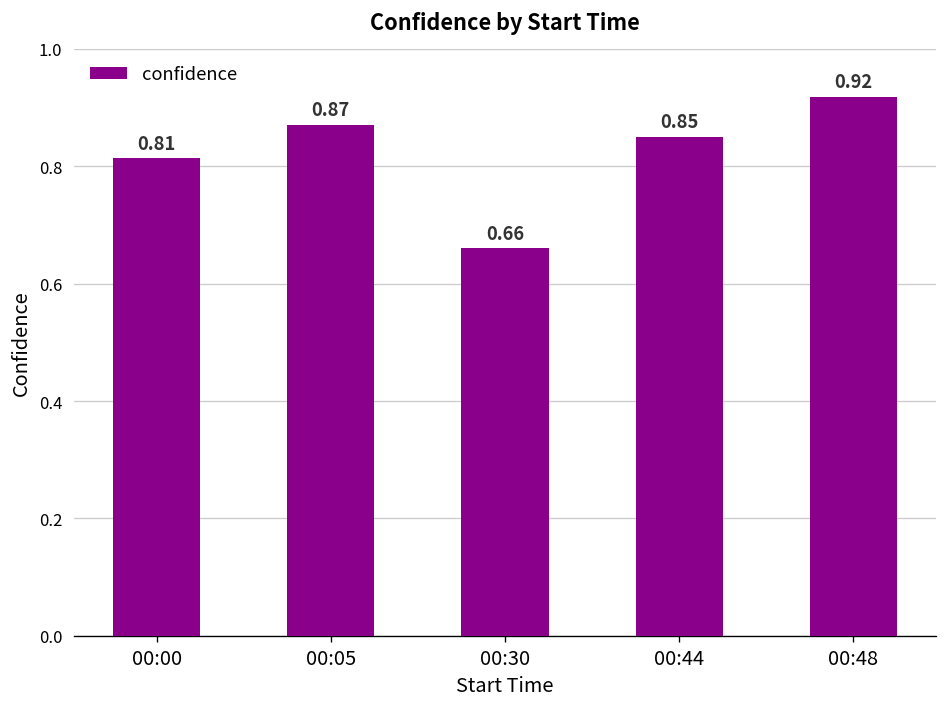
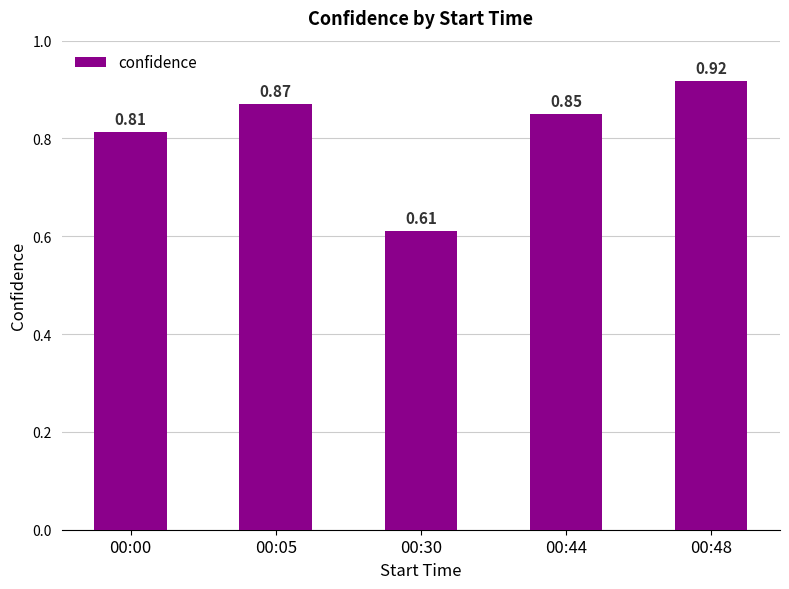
00:30: 0.66 -> 0.61
